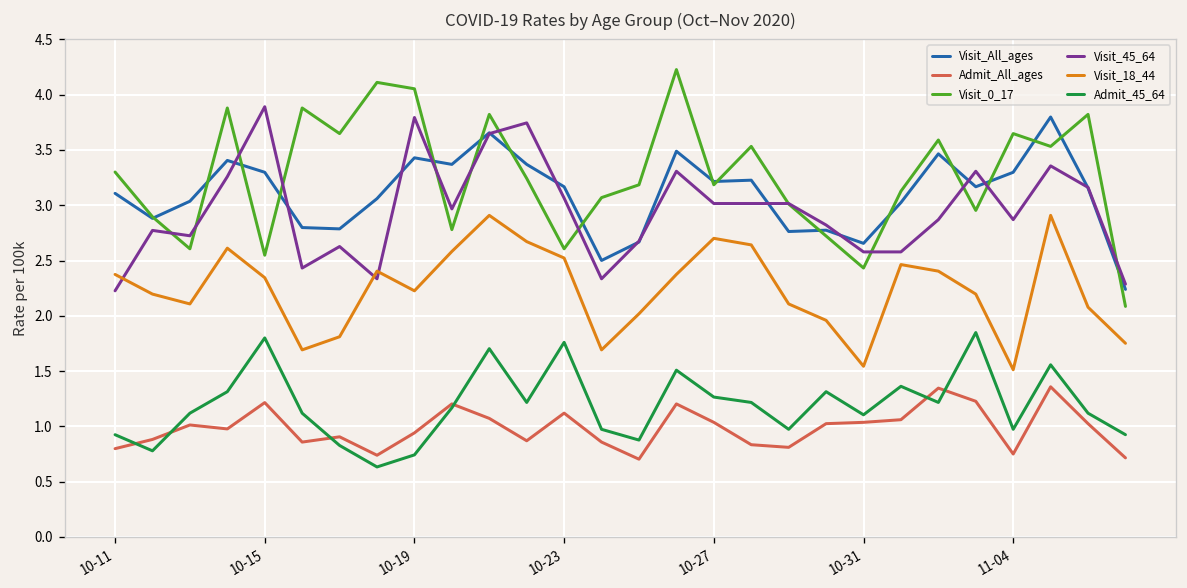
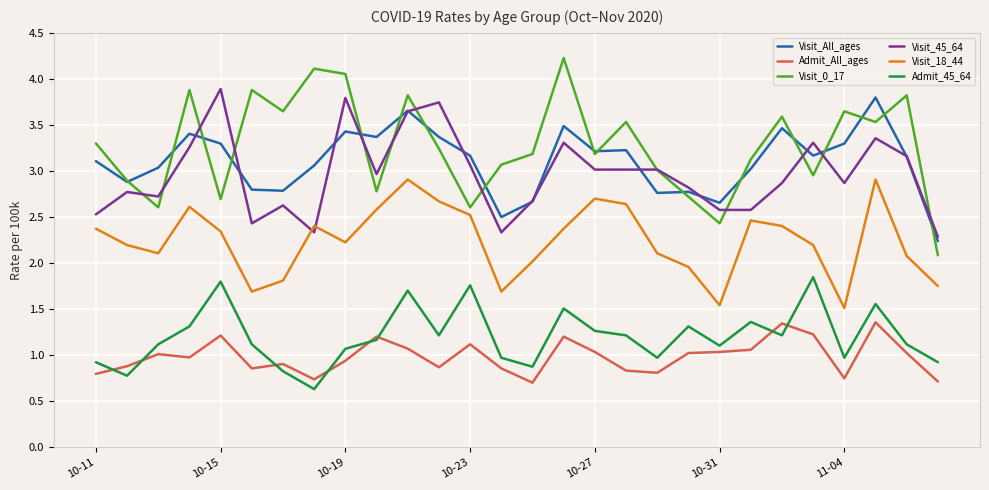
Visit_45_64, 10-11: 2.2 -> 2.5
Visit_0_17, 10-15: 2.5 -> 2.7
Admit_45_64, 10-19: 0.7 -> 1.1
